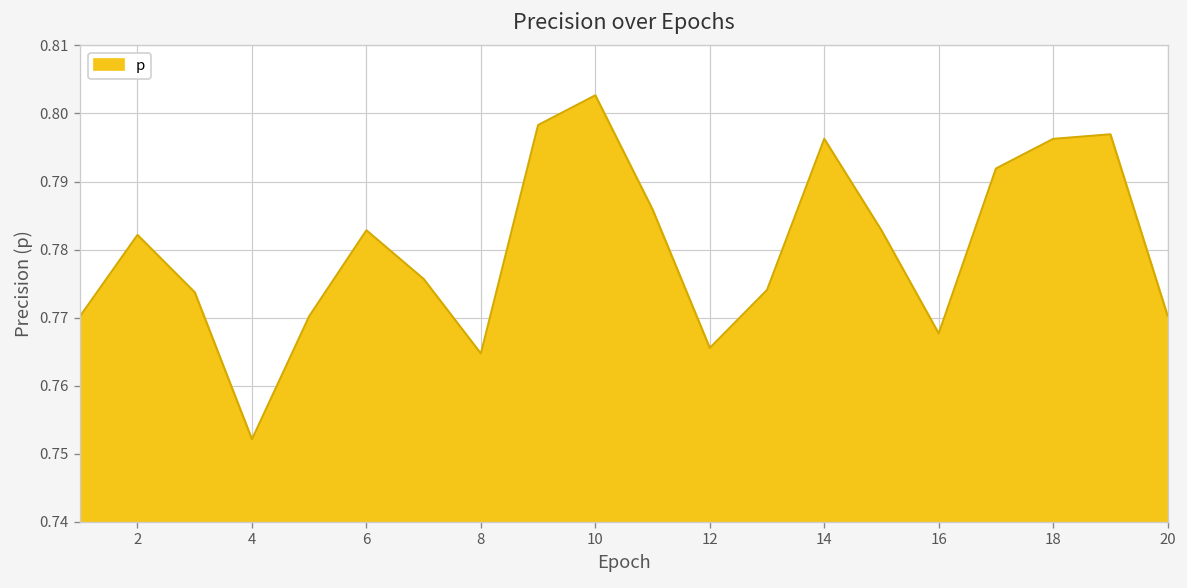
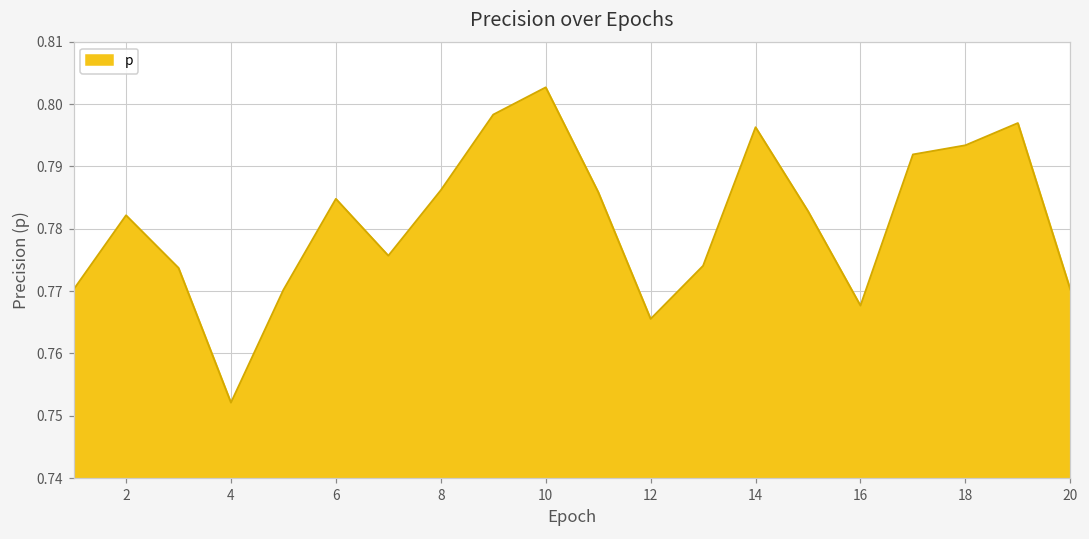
6: 0.783 -> 0.785
8: 0.765 -> 0.786
18: 0.796 -> 0.793
